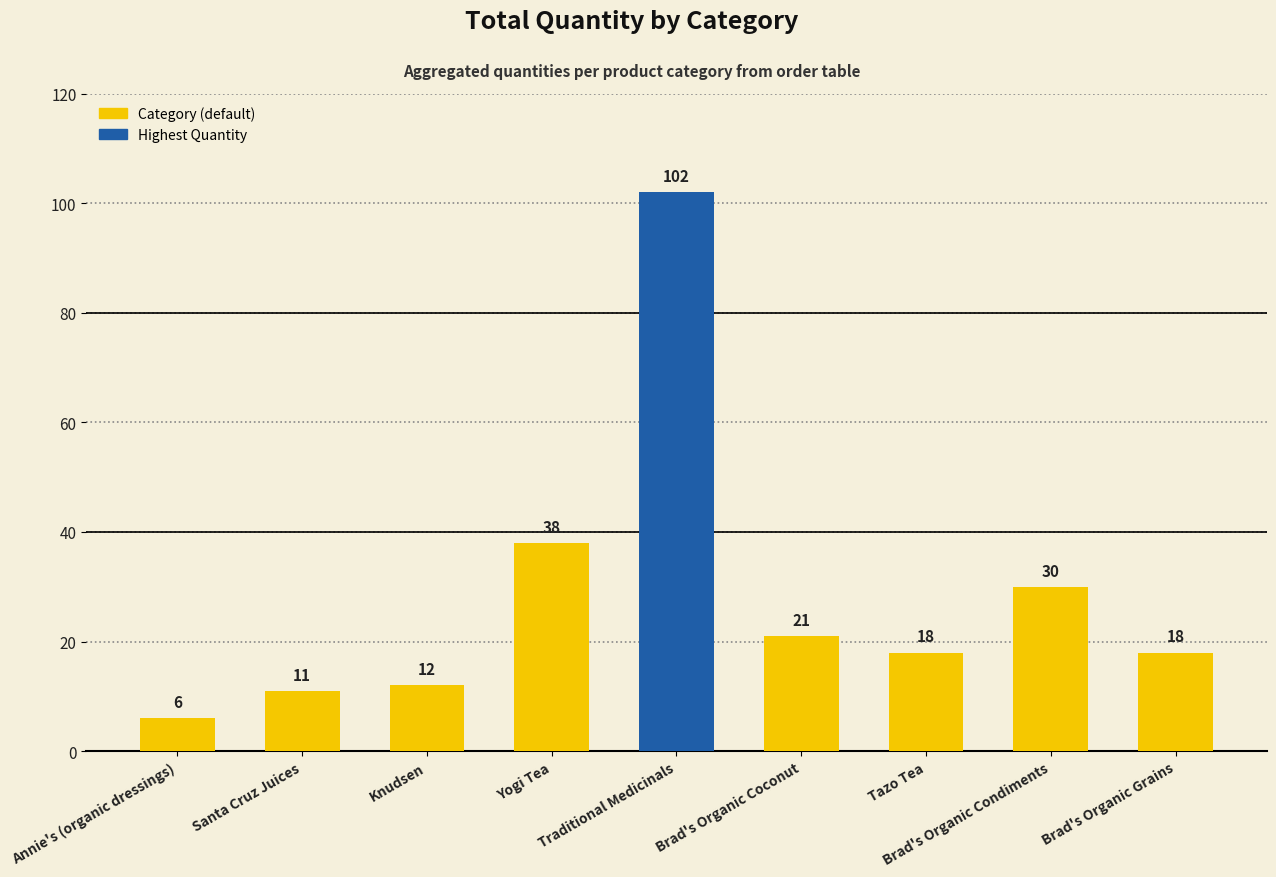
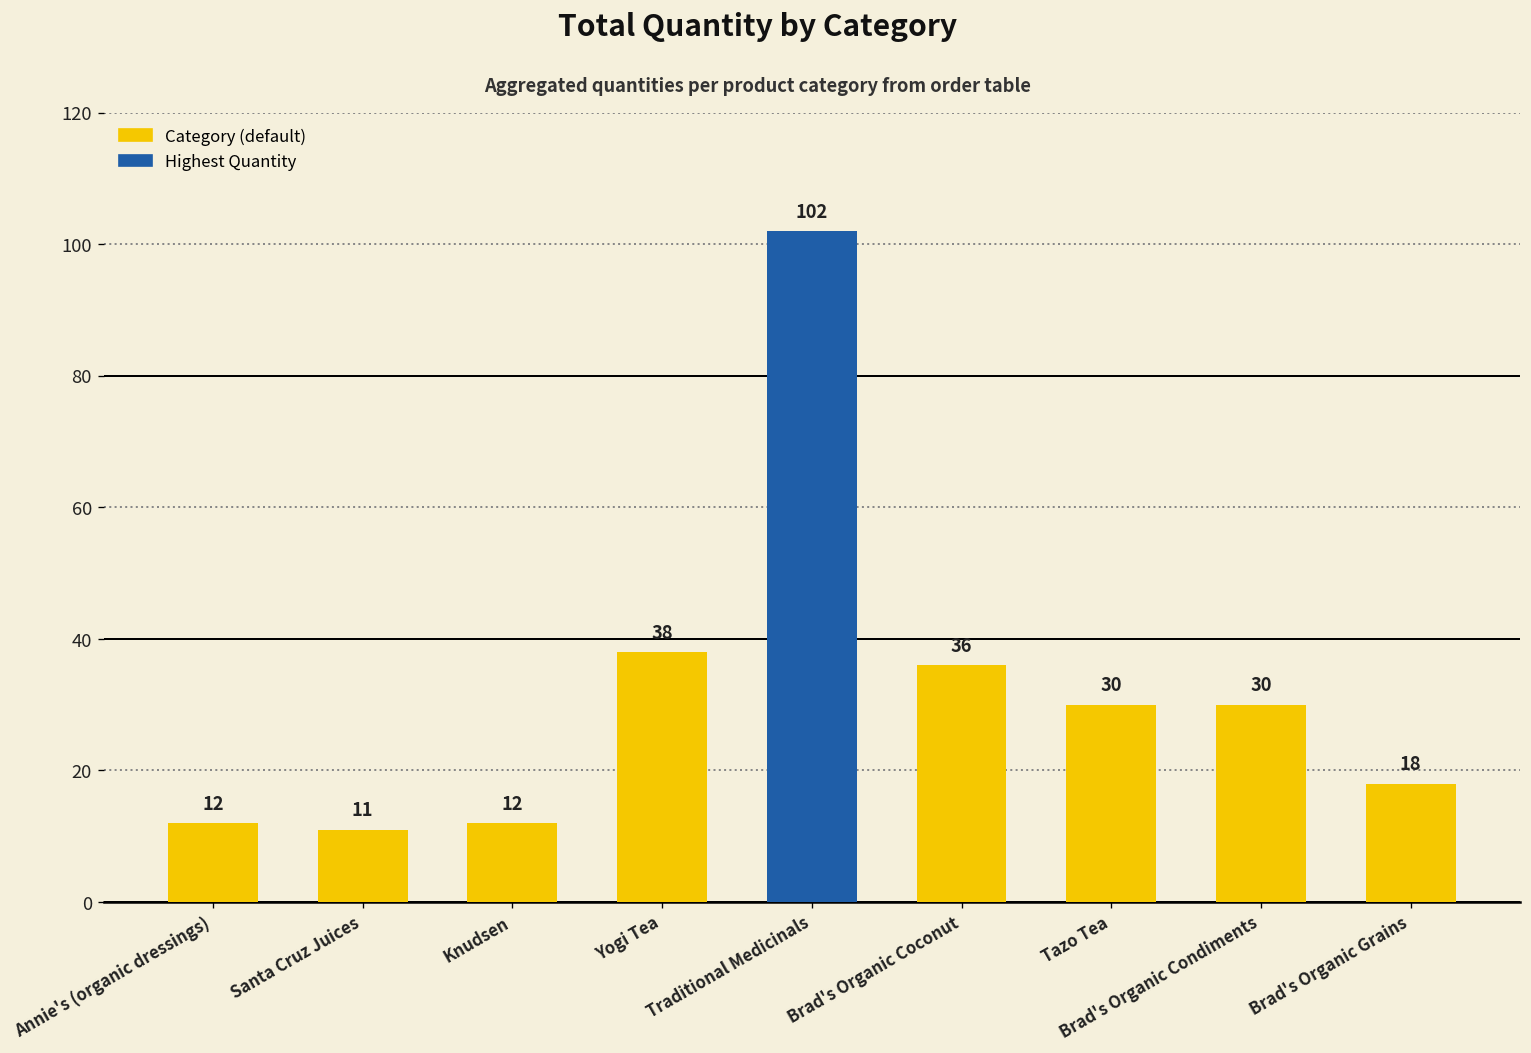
Annie's (organic dressings): 6 -> 12
Brad's Organic Coconut: 21 -> 36
Tazo Tea: 18 -> 30
